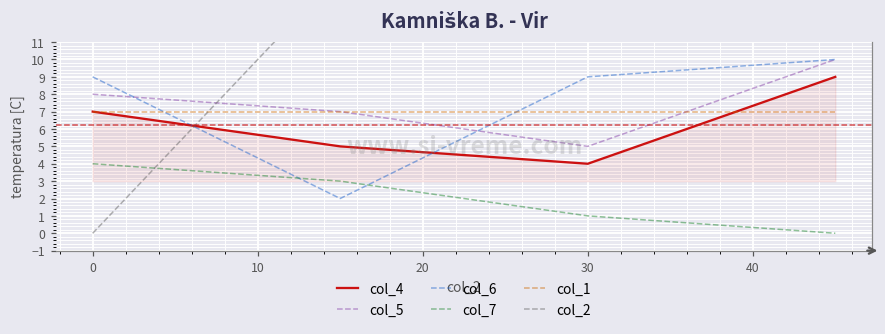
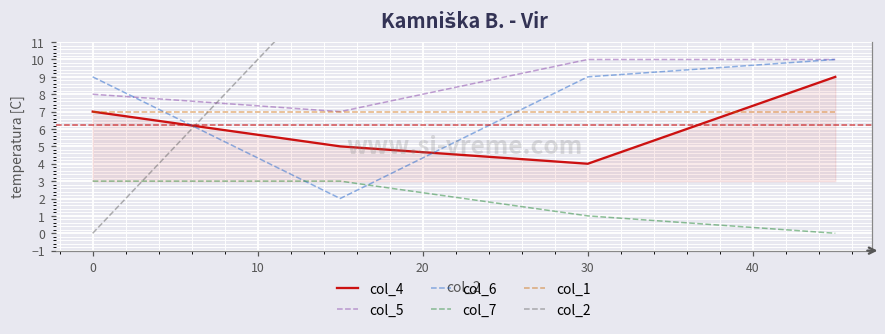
col_7, 0: 4 -> 3
col_5, 30: 5 -> 10
